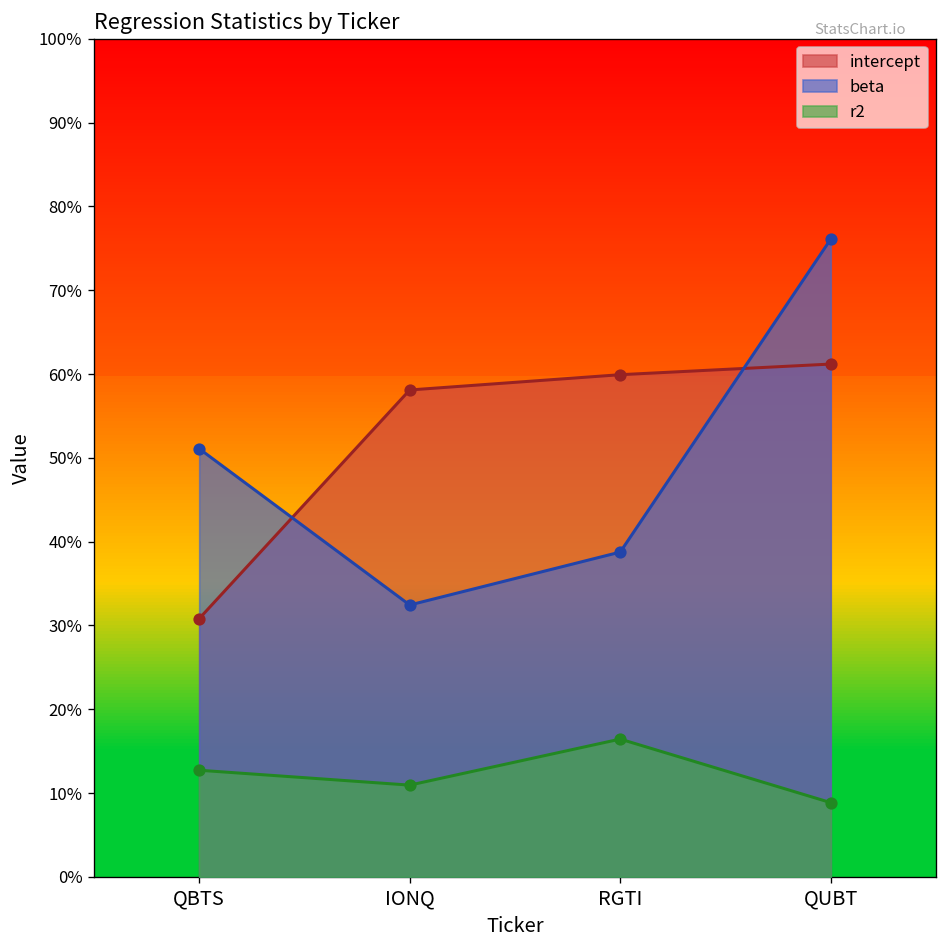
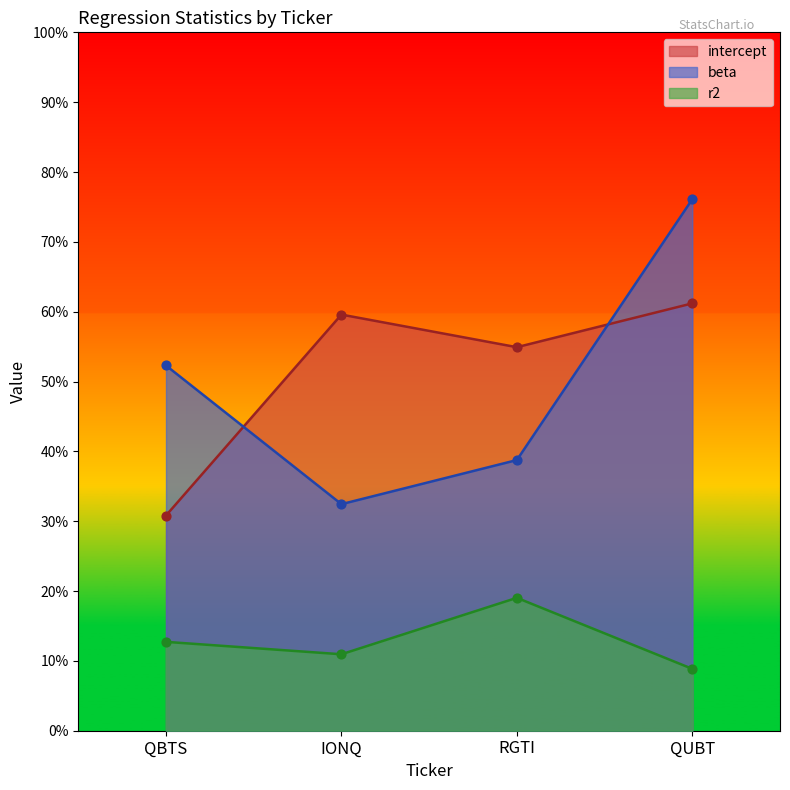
beta, QBTS: 51% -> 52%
intercept, IONQ: 58% -> 60%
intercept, RGTI: 60% -> 55%
r2, RGTI: 16% -> 19%
